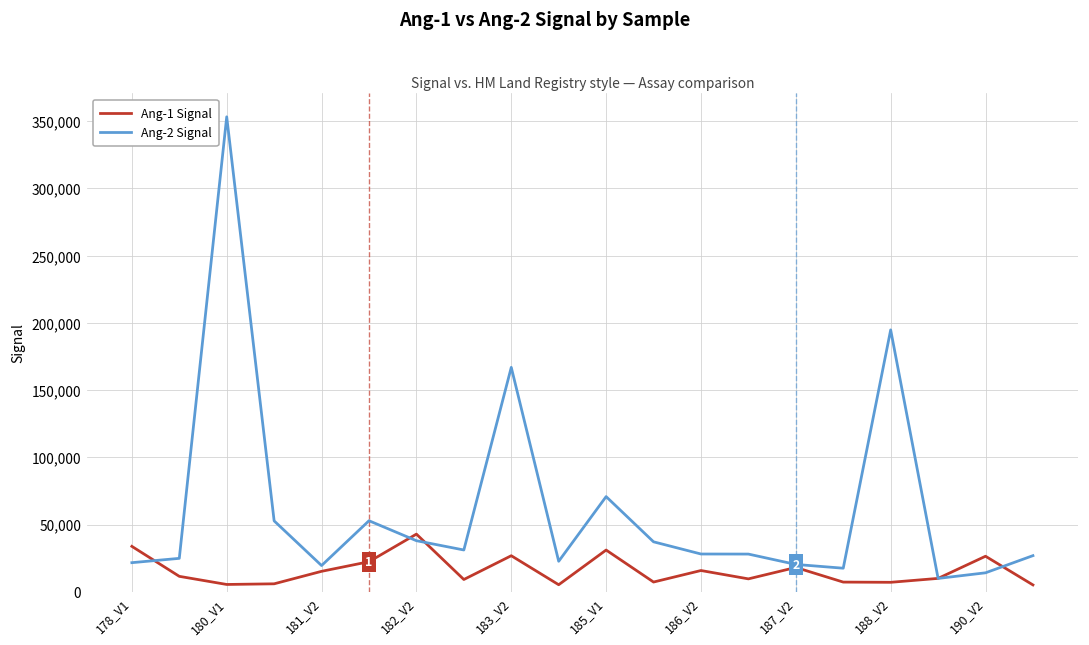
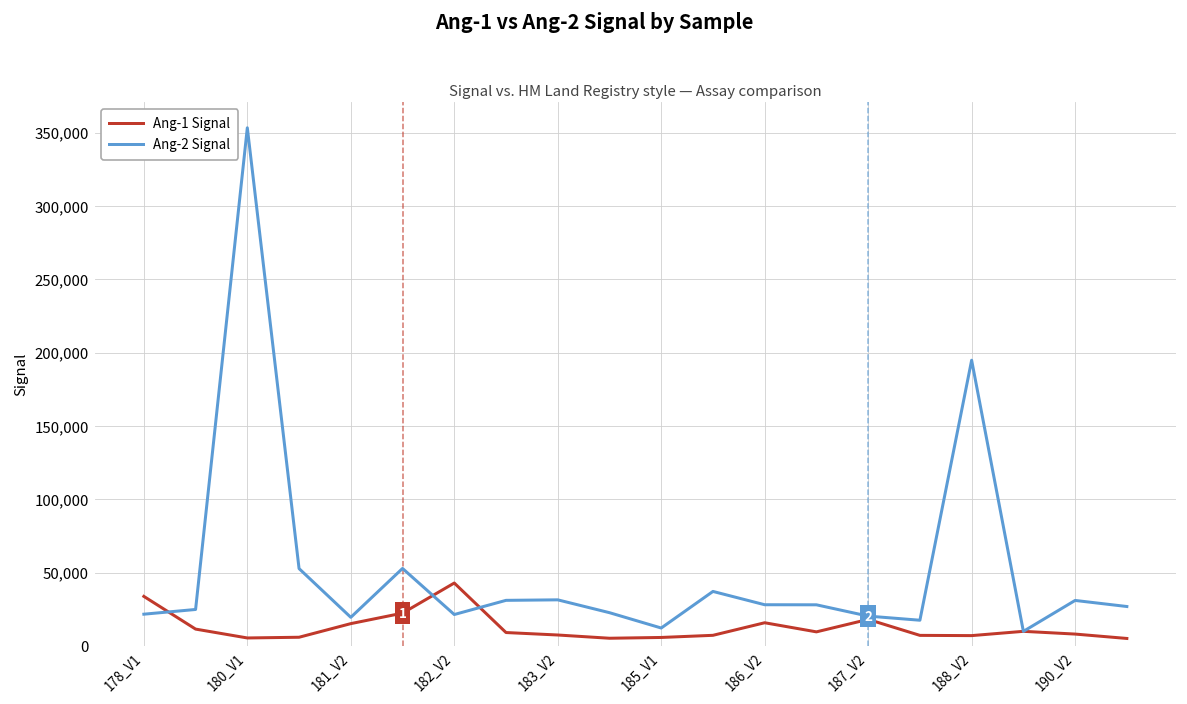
Ang-2 Signal, 182_V2: 38,000 -> 21,000
Ang-1 Signal, 183_V2: 27,000 -> 7,000
Ang-2 Signal, 183_V2: 167,000 -> 31,000
Ang-1 Signal, 185_V1: 31,000 -> 6,000
Ang-2 Signal, 185_V1: 71,000 -> 12,000
Ang-1 Signal, 190_V2: 26,000 -> 8,000
Ang-2 Signal, 190_V2: 14,000 -> 31,000
